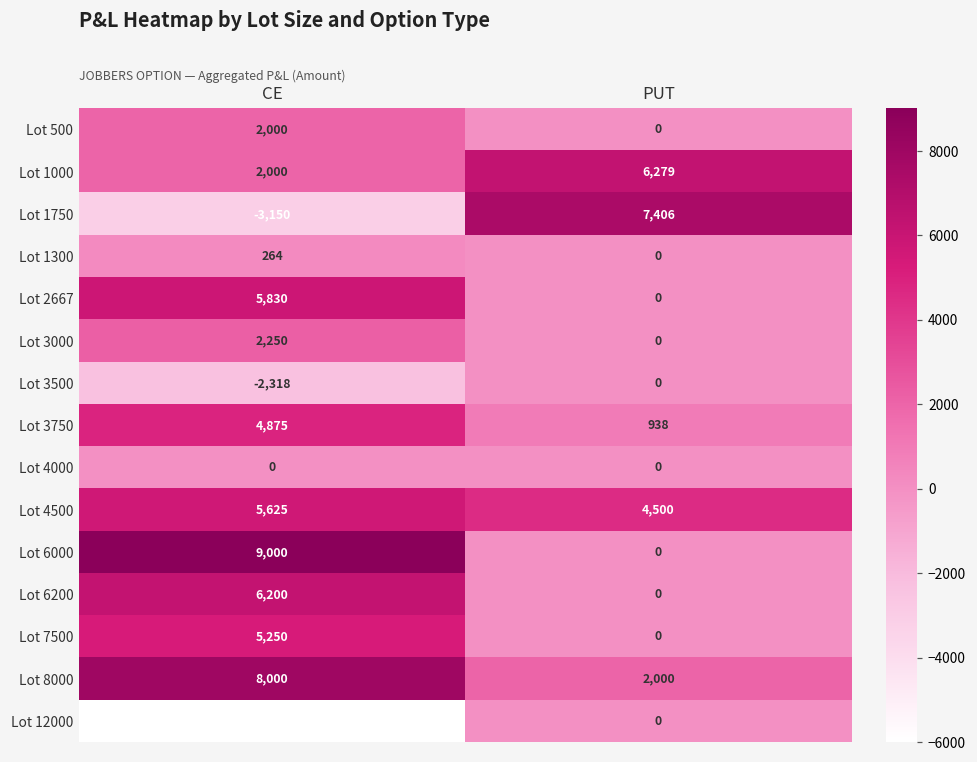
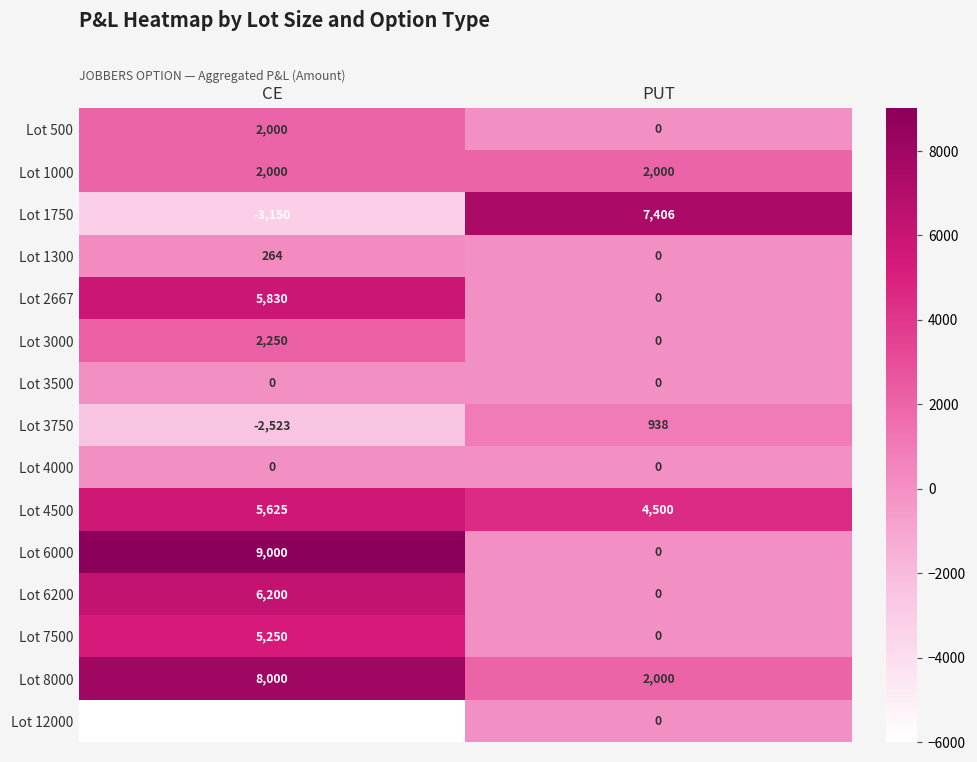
Lot 1000, PUT: 6,279 -> 2,000
Lot 3500, CE: -2,318 -> 0
Lot 3750, CE: 4,875 -> -2,523
